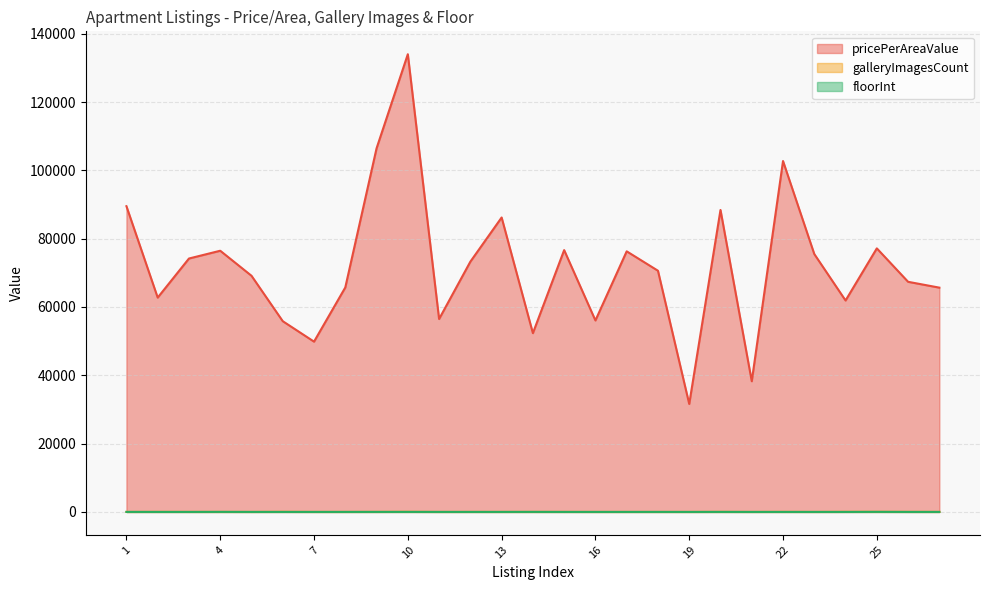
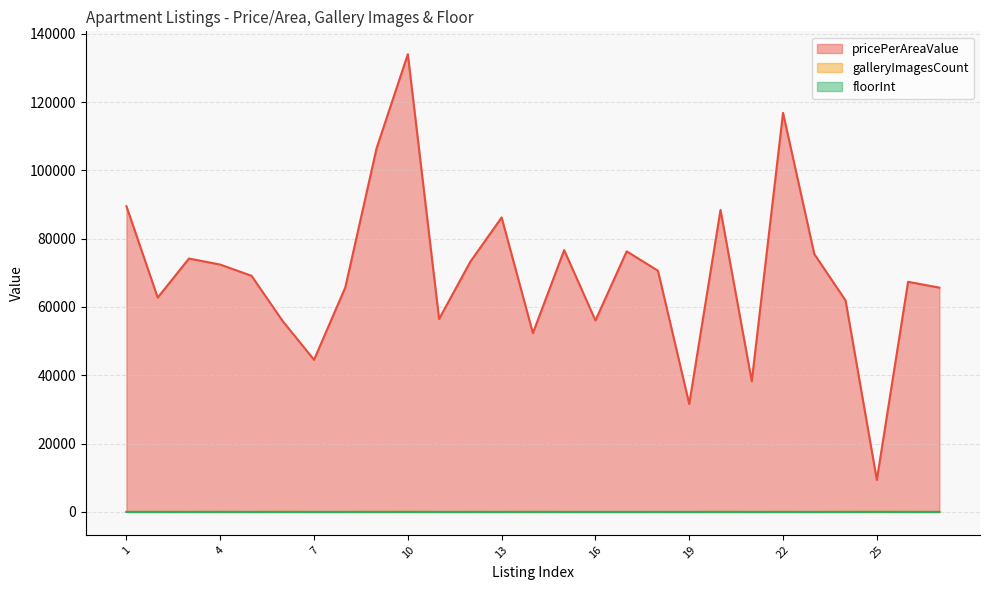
pricePerAreaValue, 4: 76000 -> 72000
pricePerAreaValue, 7: 50000 -> 45000
pricePerAreaValue, 22: 103000 -> 117000
pricePerAreaValue, 25: 77000 -> 9000
